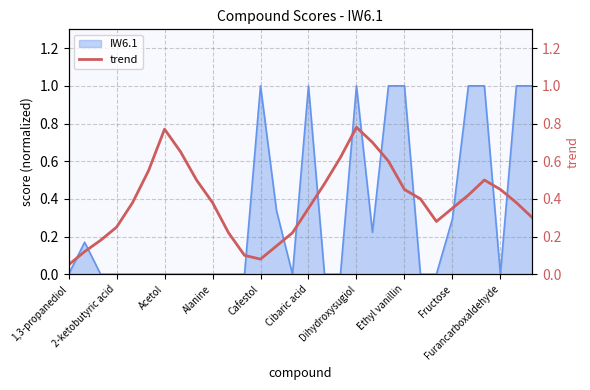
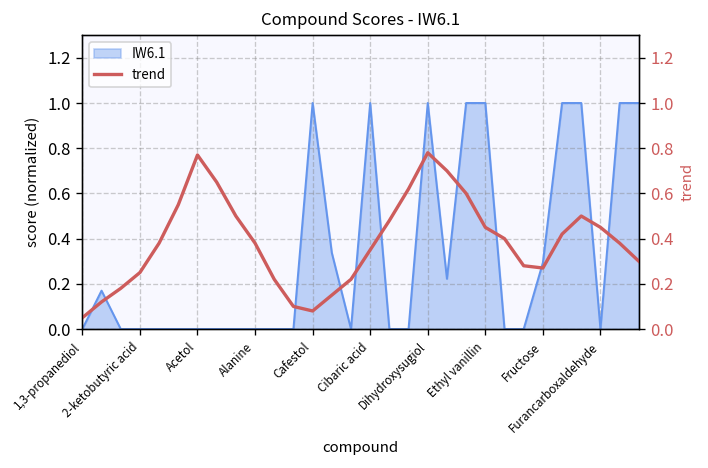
trend, Fructose: 0.35 -> 0.27
